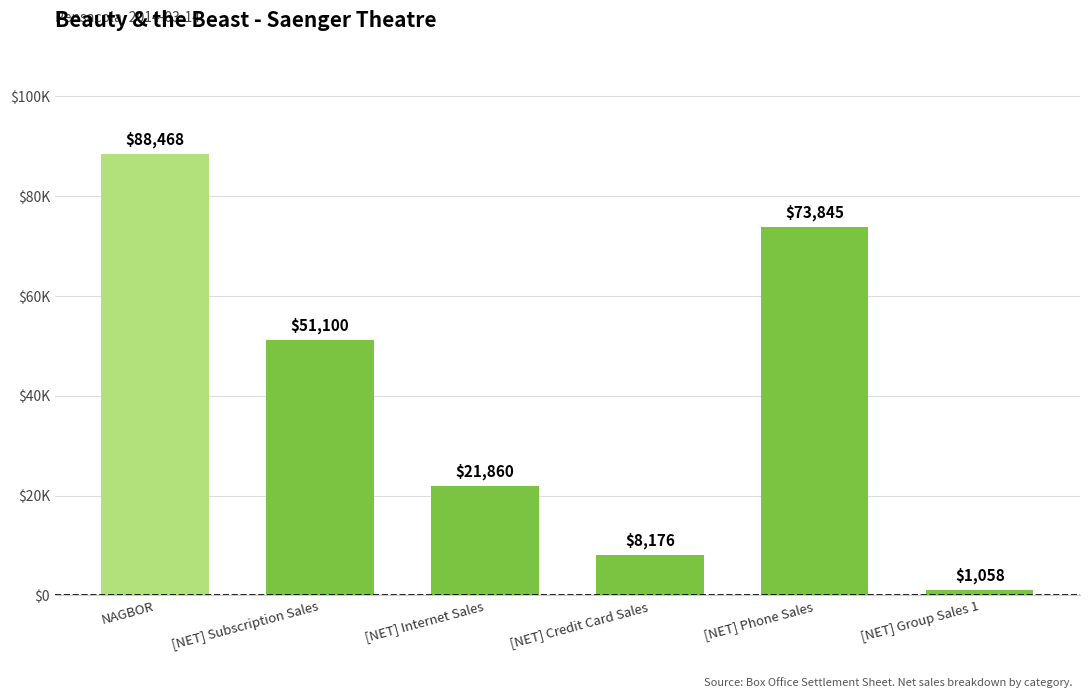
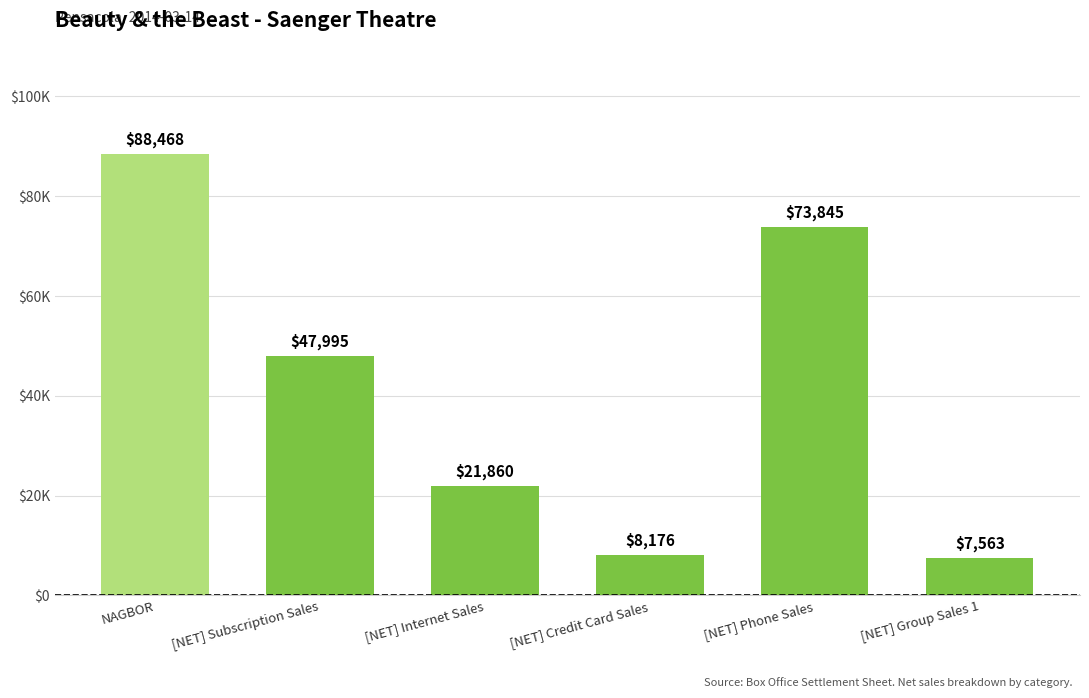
[NET] Subscription Sales: $51,100 -> $47,995
[NET] Group Sales 1: $1,058 -> $7,563
